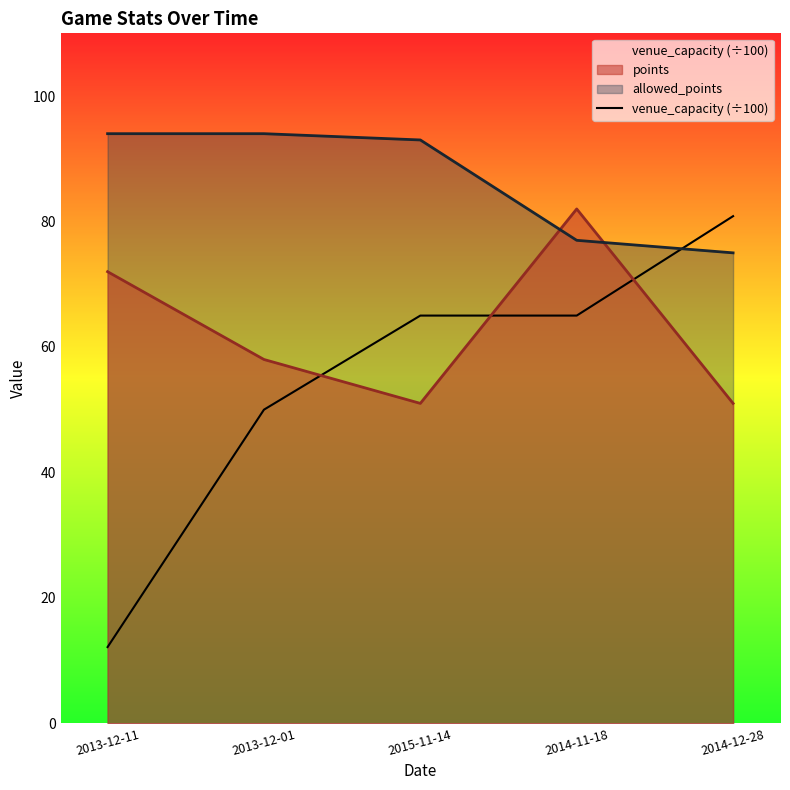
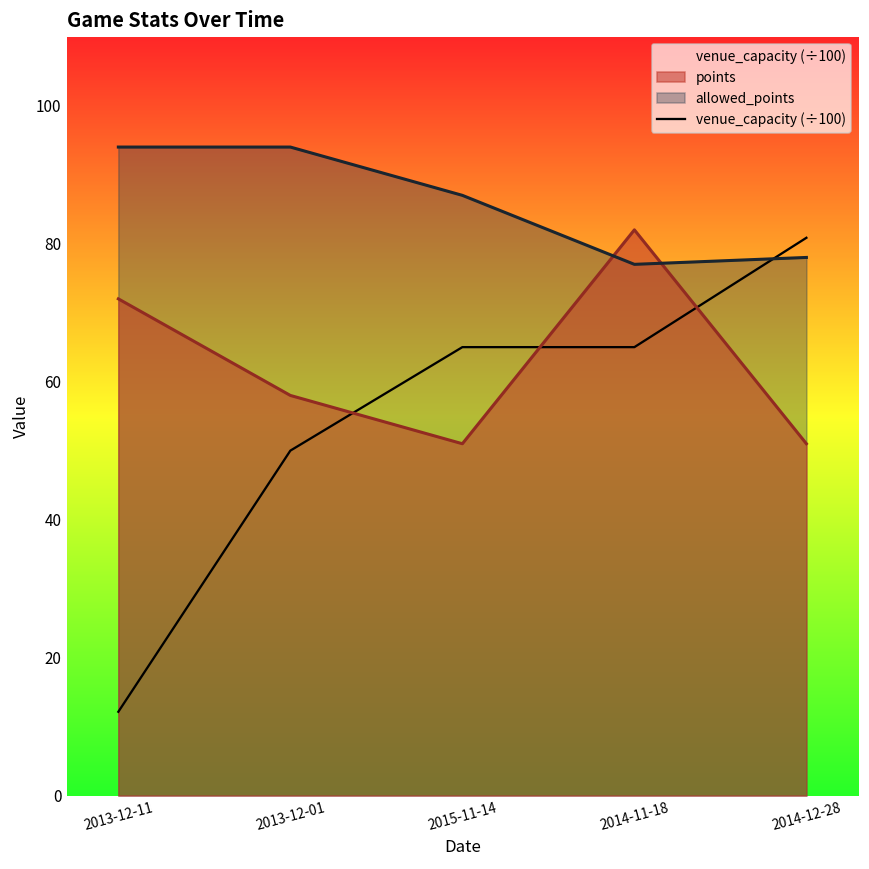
allowed_points, 2015-11-14: 93 -> 87
allowed_points, 2014-12-28: 75 -> 78
